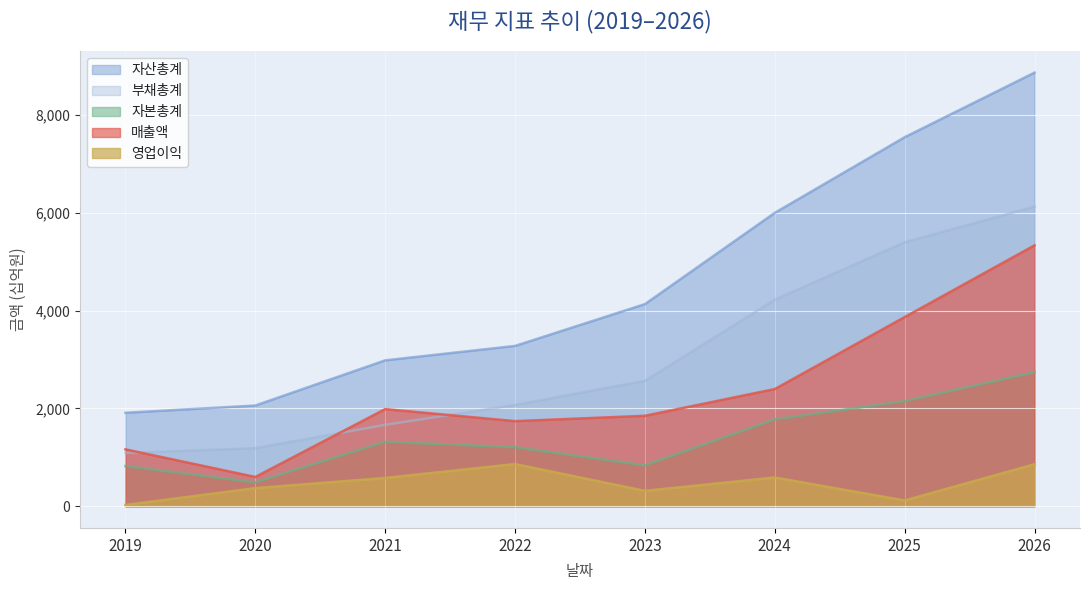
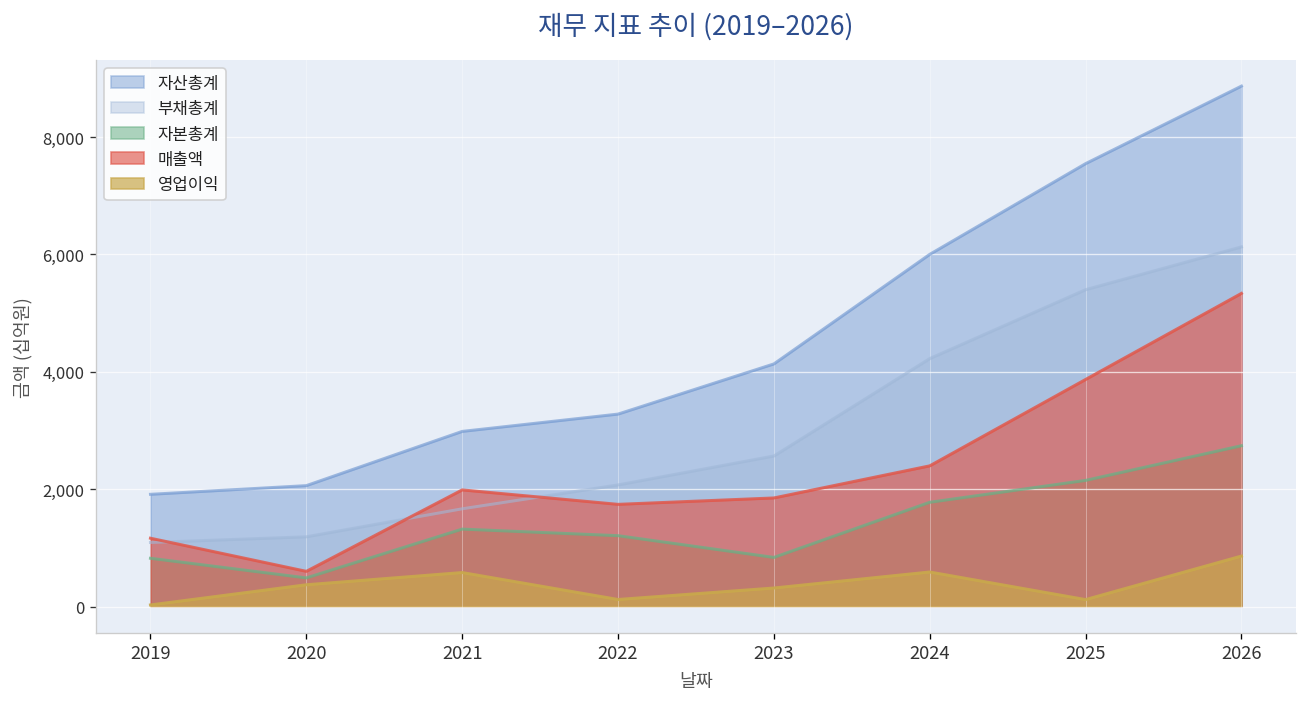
영업이익, 2022: 900 -> 100
